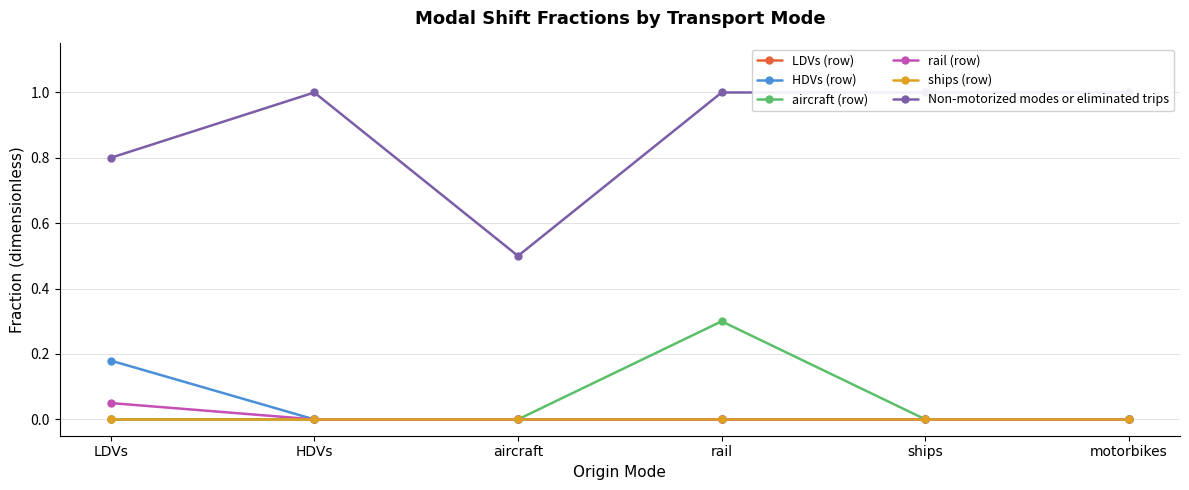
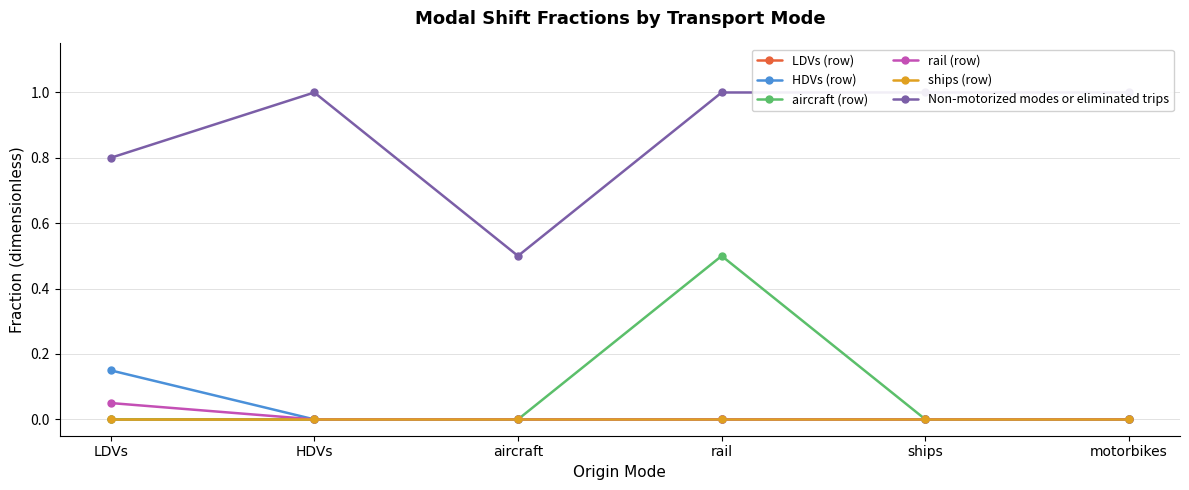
HDVs (row), LDVs: 0.18 -> 0.15
aircraft (row), rail: 0.3 -> 0.5
